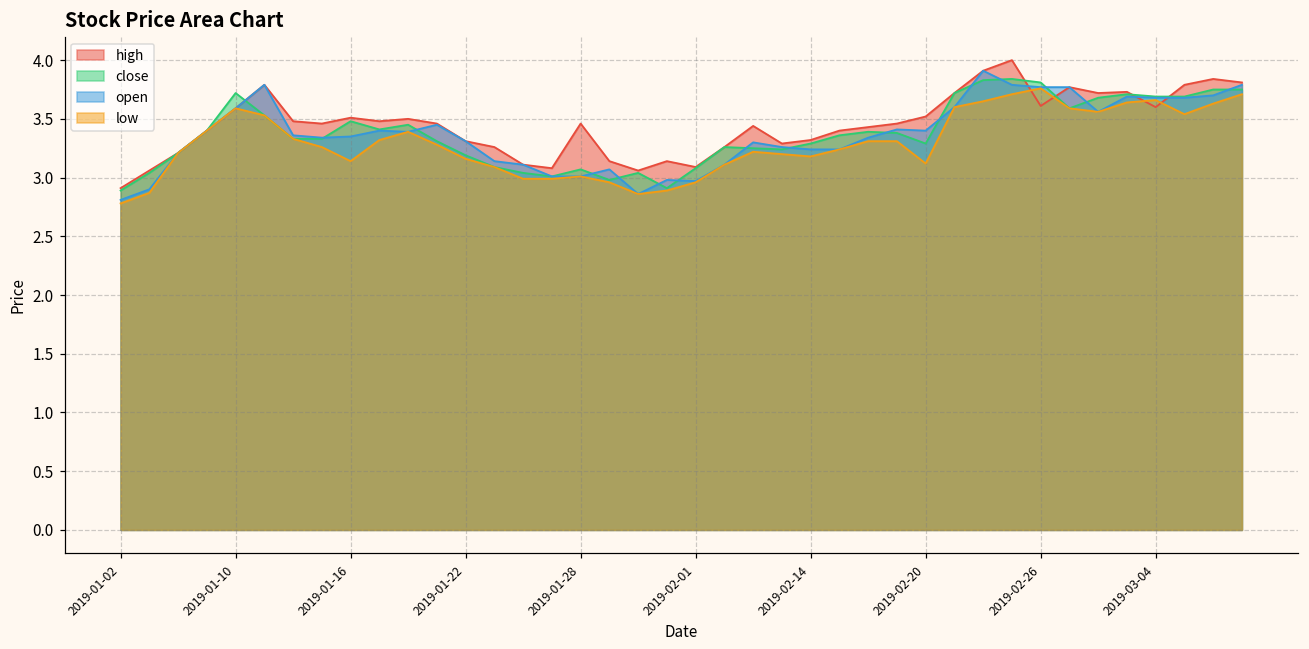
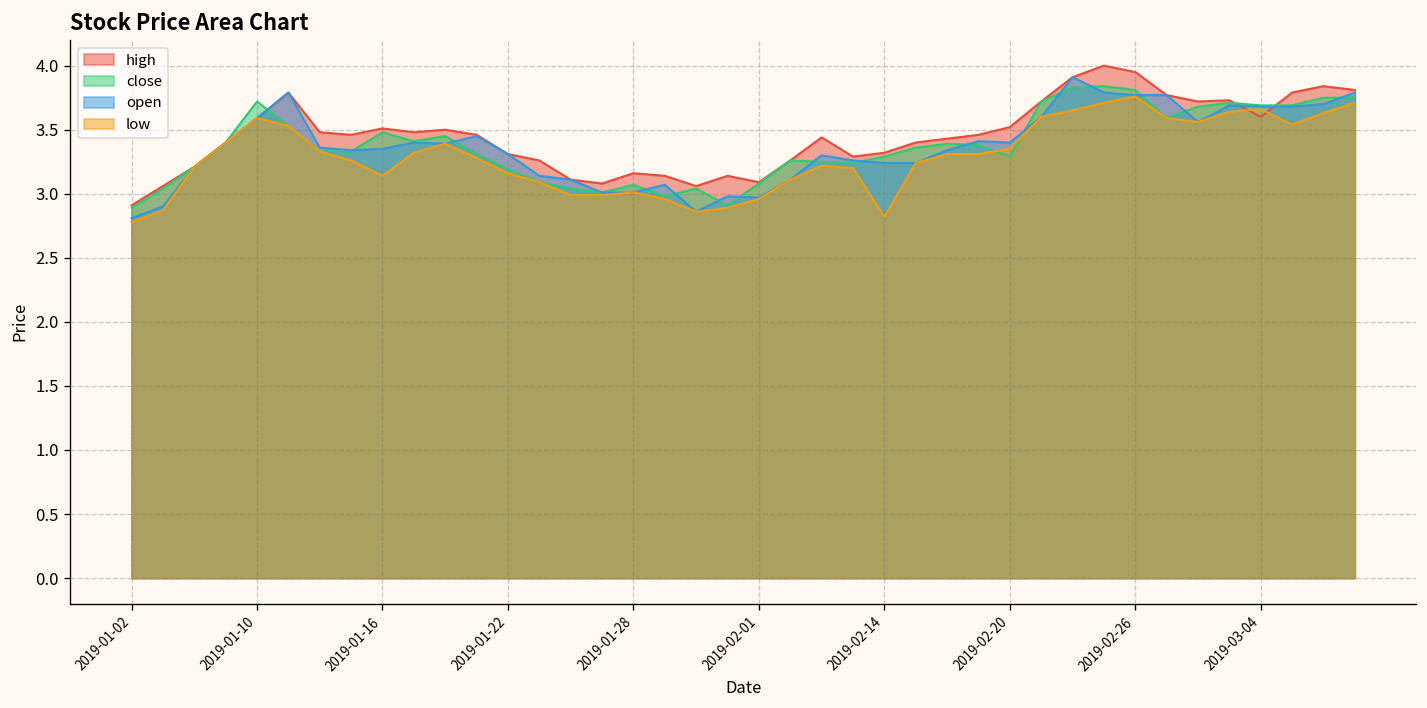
high, 2019-01-28: 3.46 -> 3.16
low, 2019-02-14: 3.18 -> 2.82
low, 2019-02-20: 3.12 -> 3.35
high, 2019-02-26: 3.61 -> 3.95
